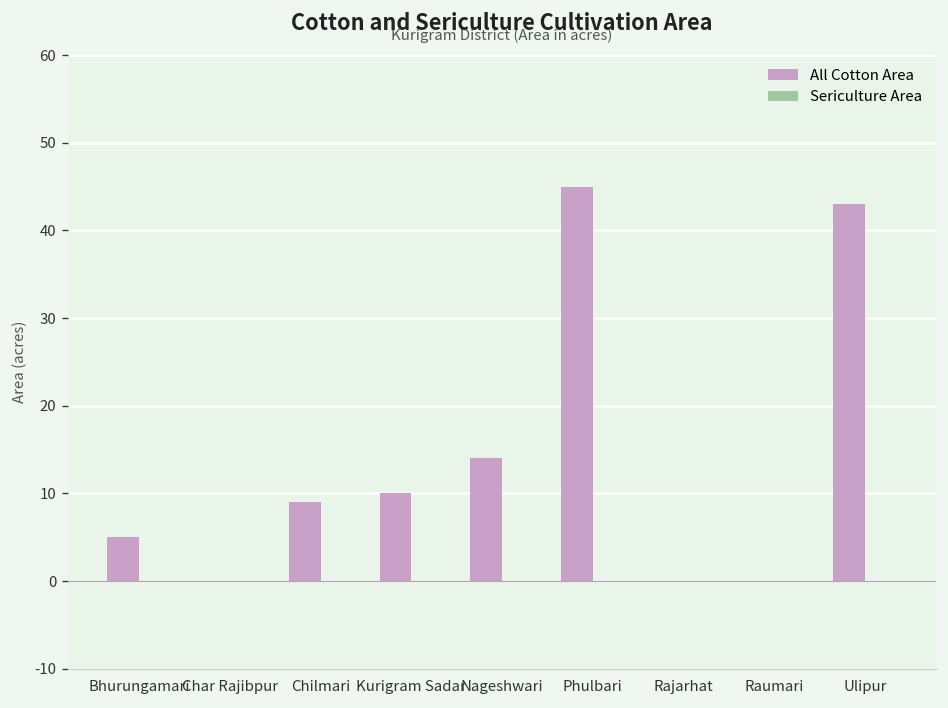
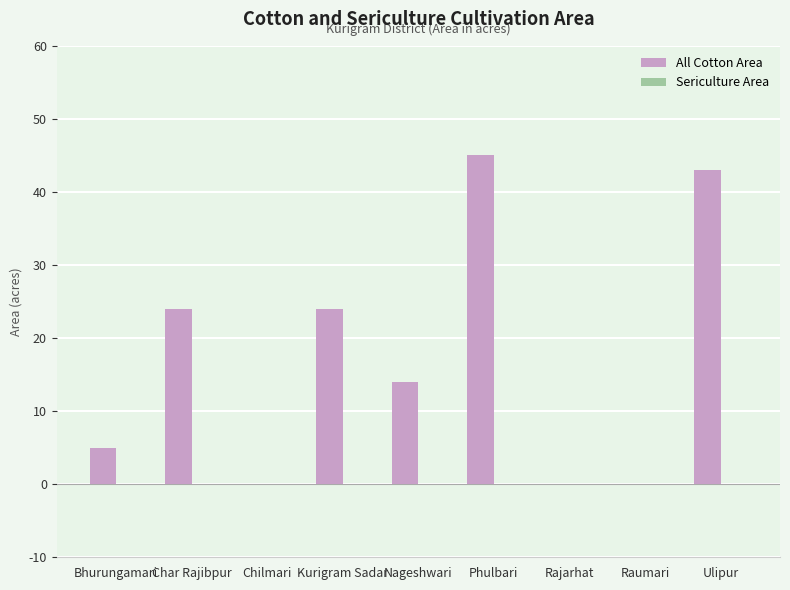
All Cotton Area, Char Rajibpur: 0 -> 24
All Cotton Area, Chilmari: 9 -> 0
All Cotton Area, Kurigram Sadar: 10 -> 24
